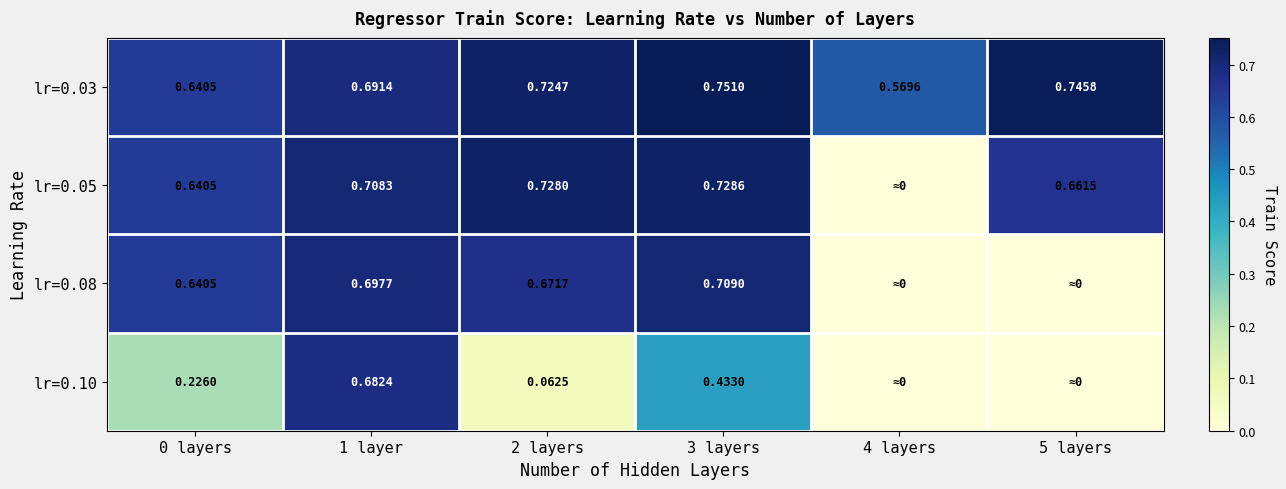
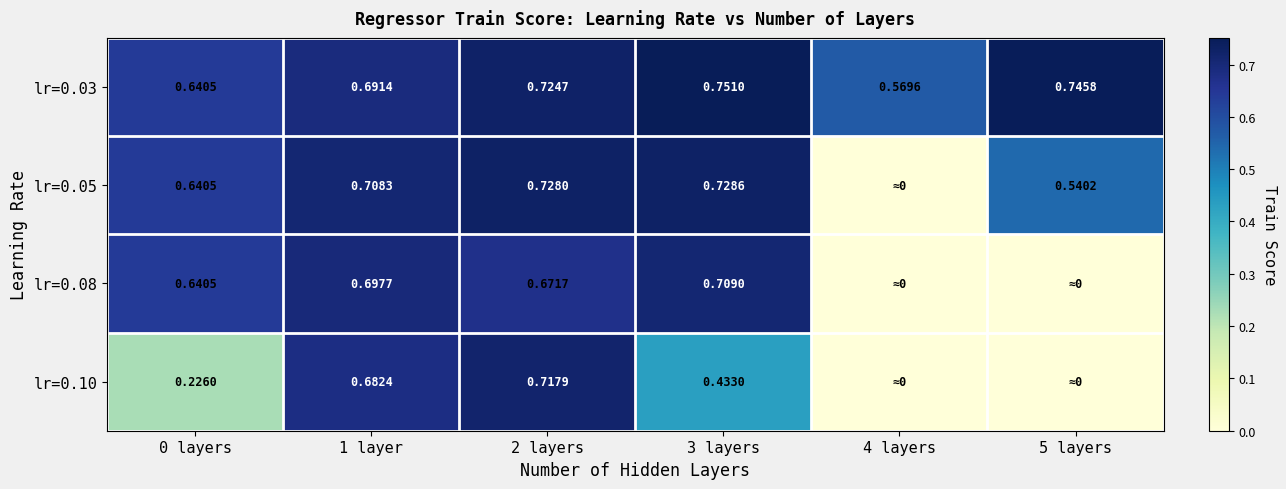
lr=0.05, 5 layers: 0.6615 -> 0.5402
lr=0.10, 2 layers: 0.0625 -> 0.7179
